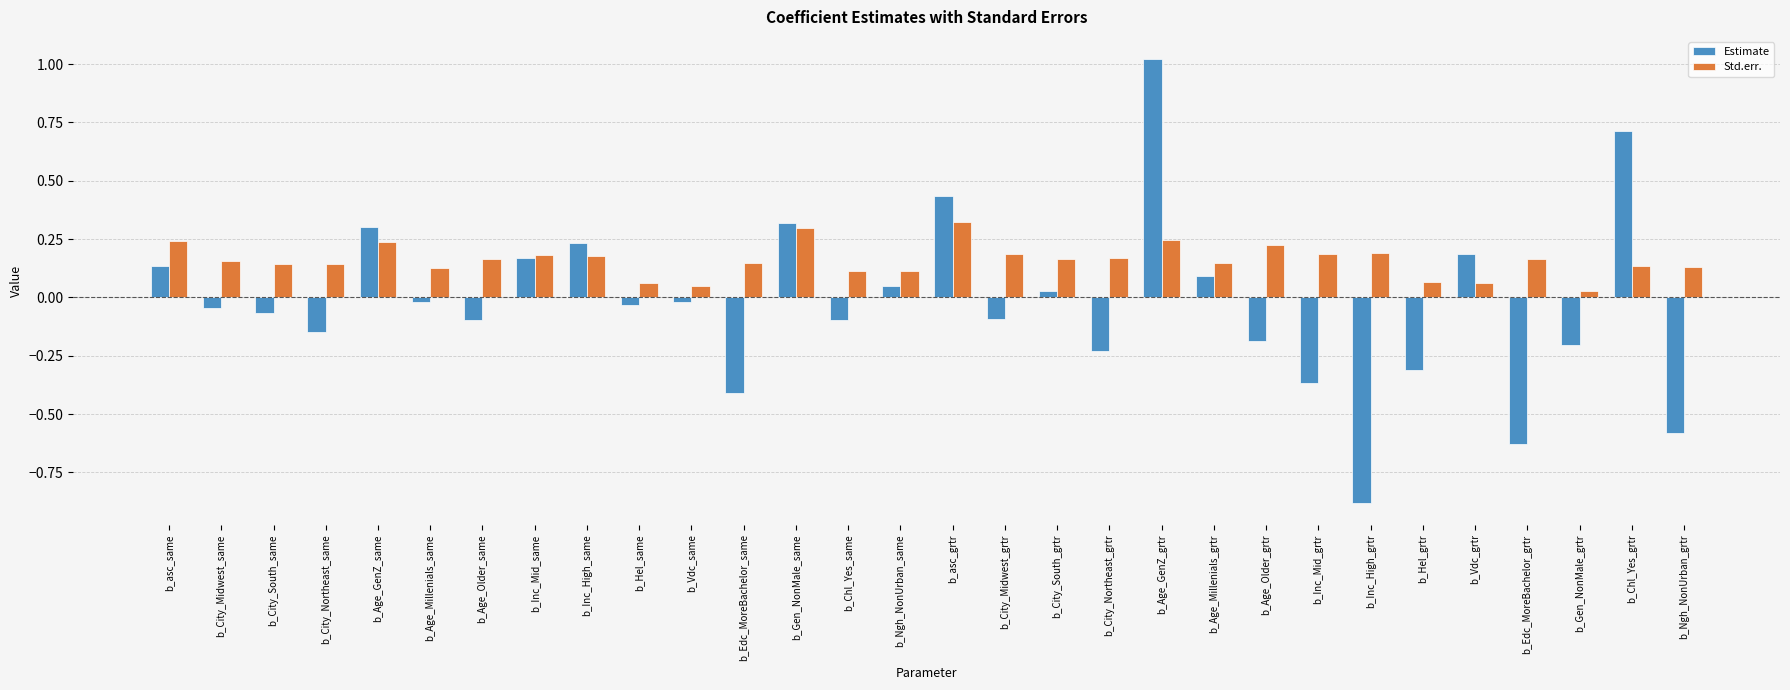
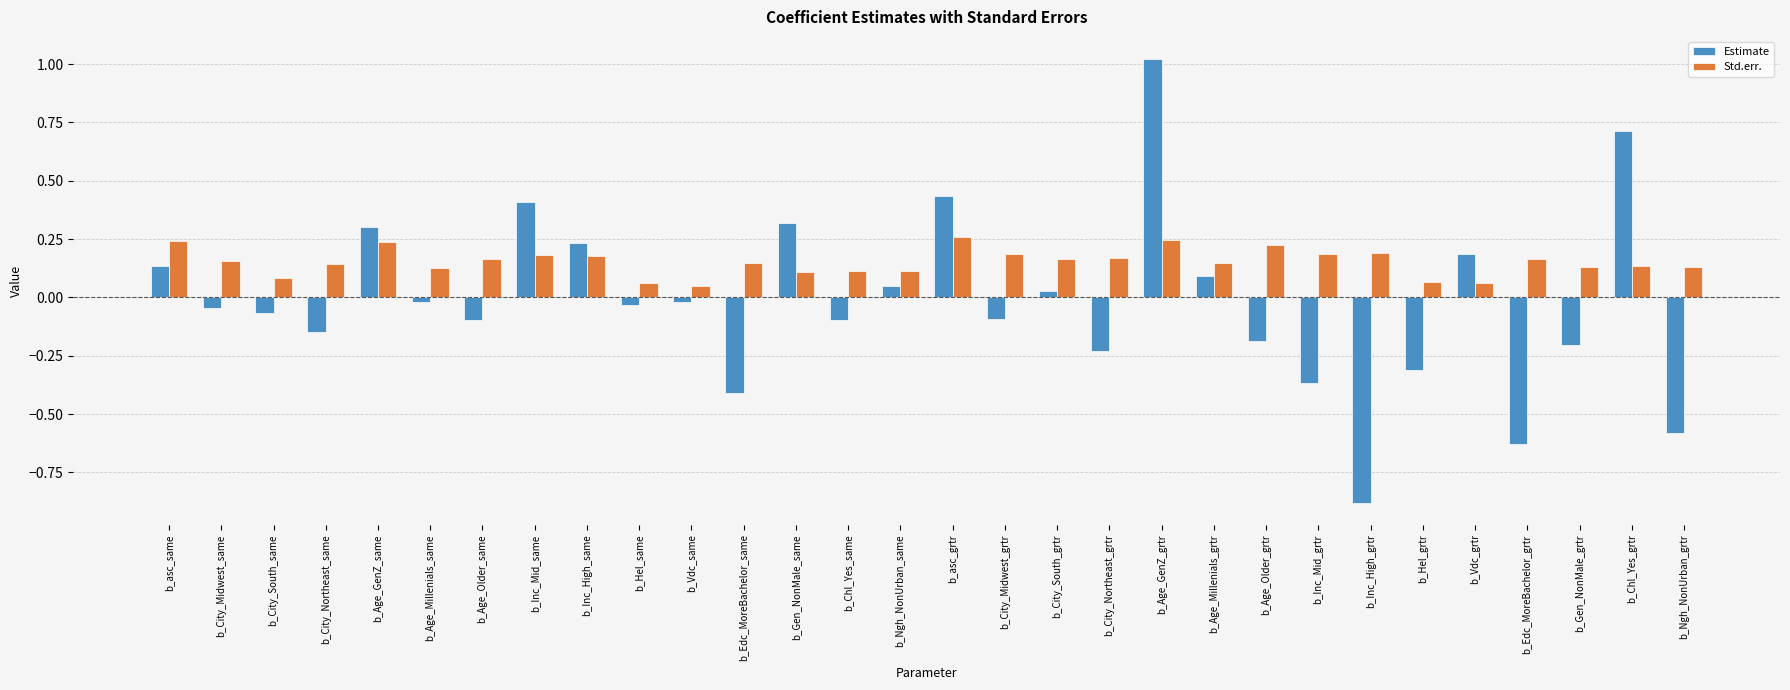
Std.err., b_City_South_same: 0.14 -> 0.08
Estimate, b_Inc_Mid_same: 0.17 -> 0.41
Std.err., b_Gen_NonMale_same: 0.30 -> 0.11
Std.err., b_asc_grtr: 0.32 -> 0.26
Std.err., b_Gen_NonMale_grtr: 0.03 -> 0.13
